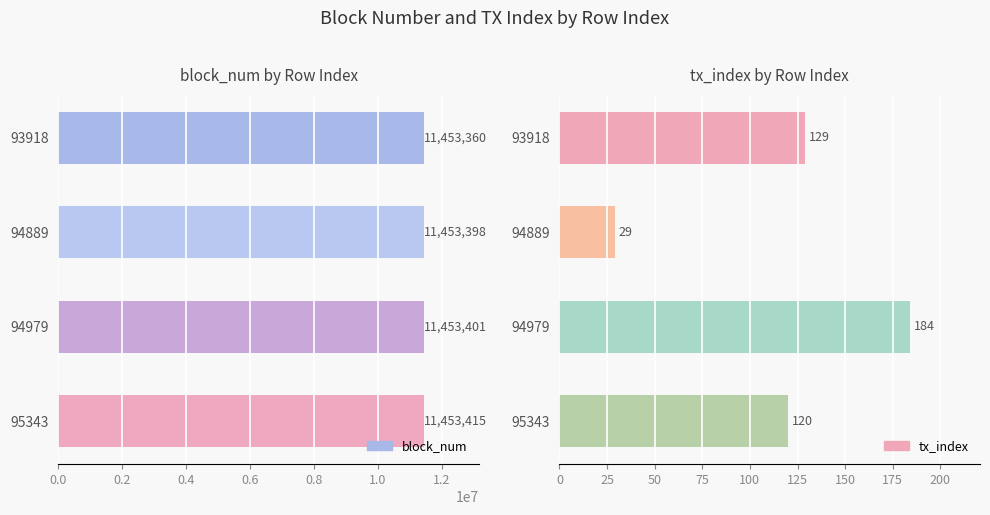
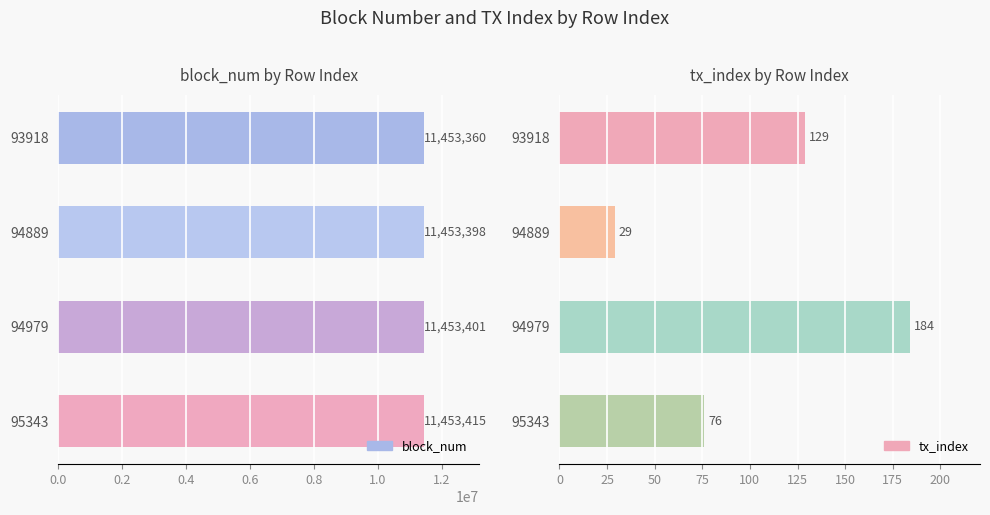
tx_index by Row Index, 95343: 120 -> 76
